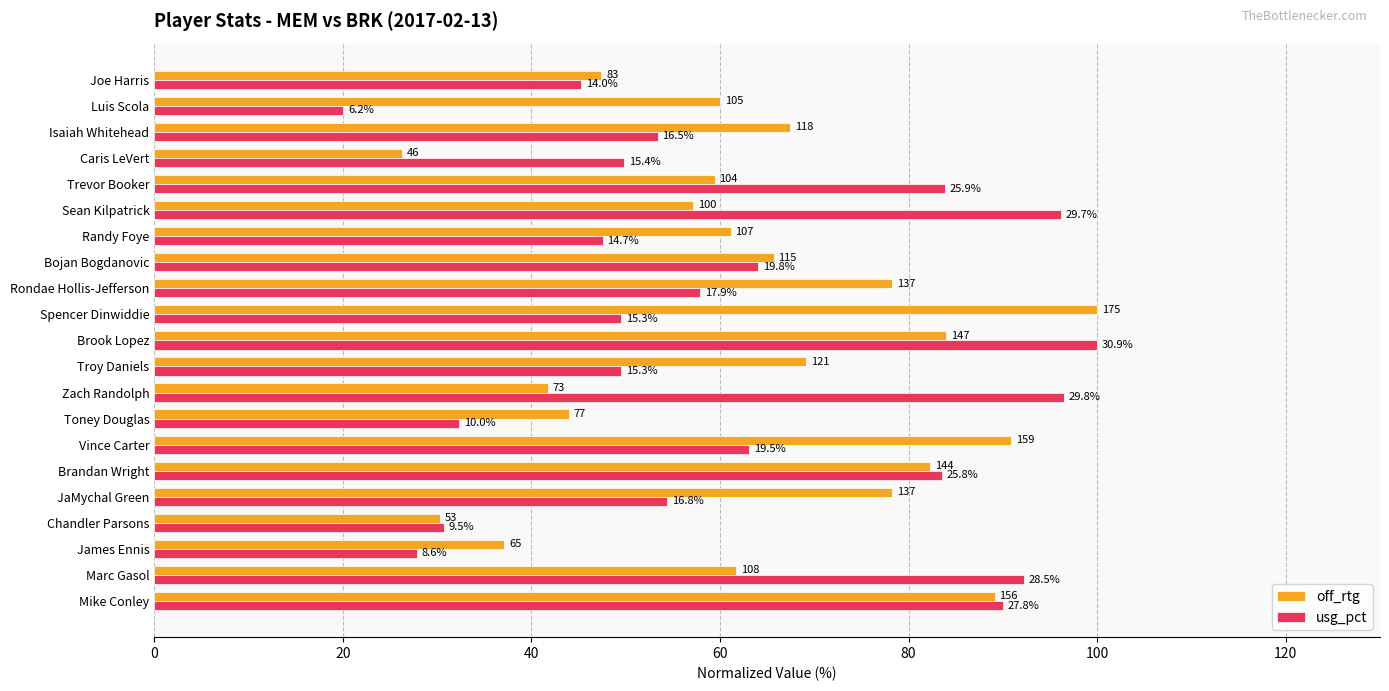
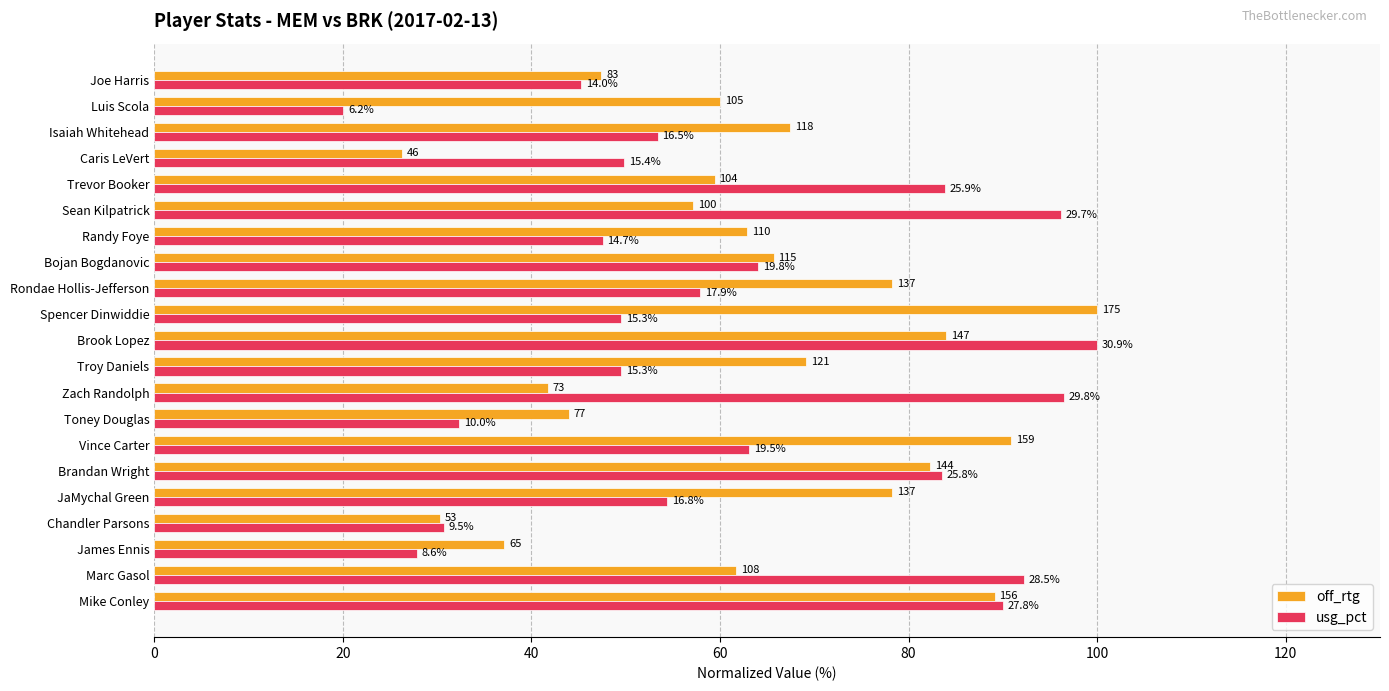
off_rtg, Randy Foye: 107 -> 110
